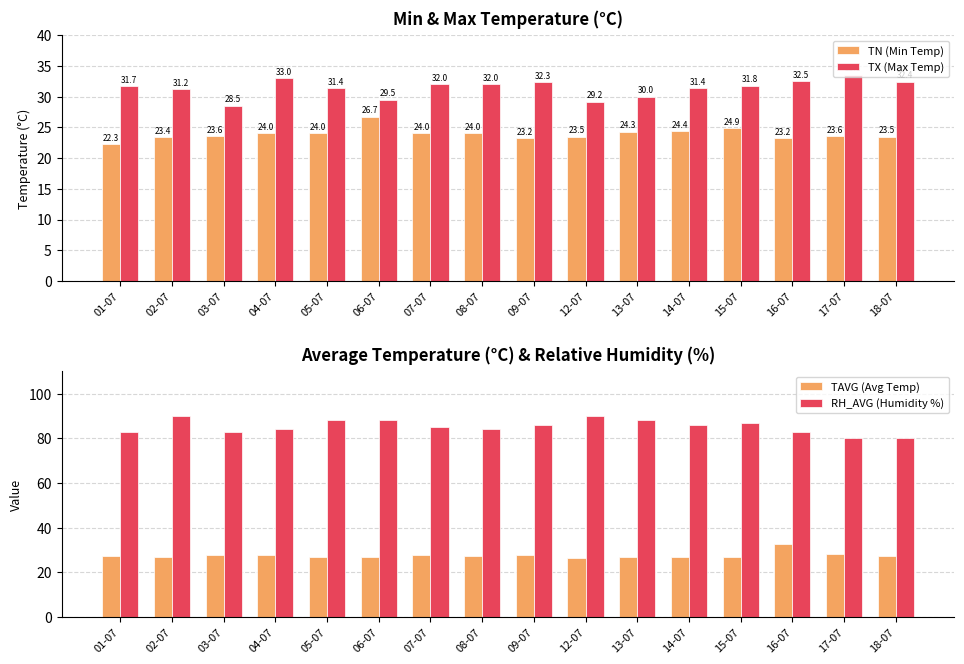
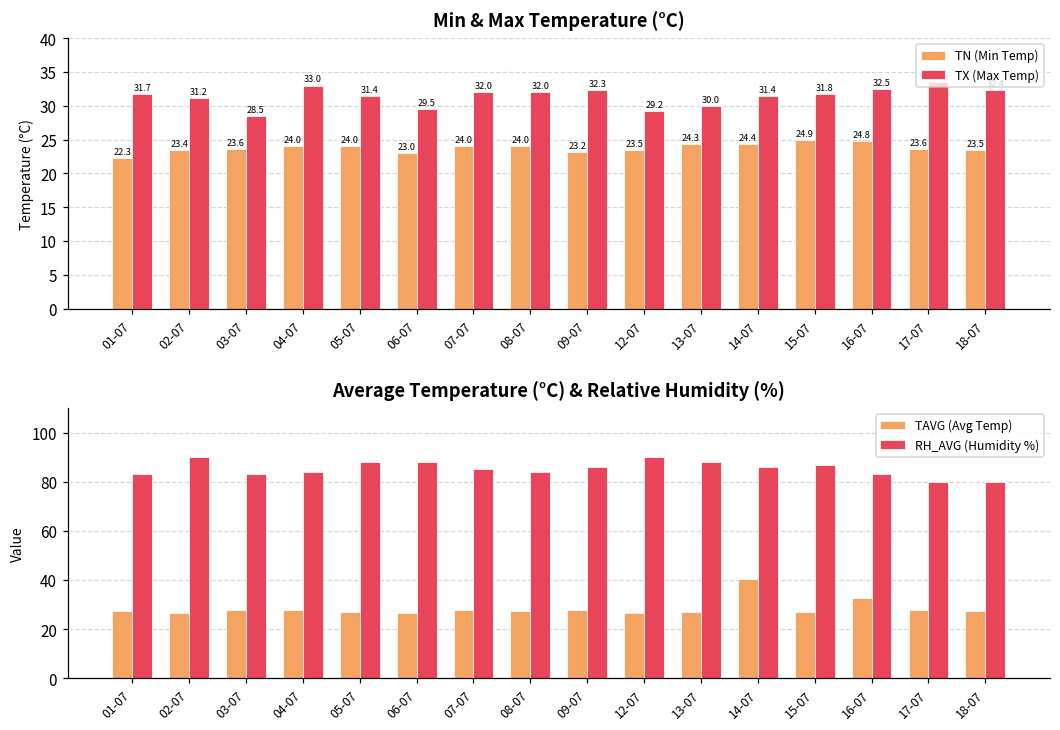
Min & Max Temperature (°C), TN (Min Temp), 06-07: 26.7 -> 23.0
Min & Max Temperature (°C), TN (Min Temp), 16-07: 23.2 -> 24.8
Average Temperature (°C) & Relative Humidity (%), TAVG (Avg Temp), 14-07: 27 -> 41
